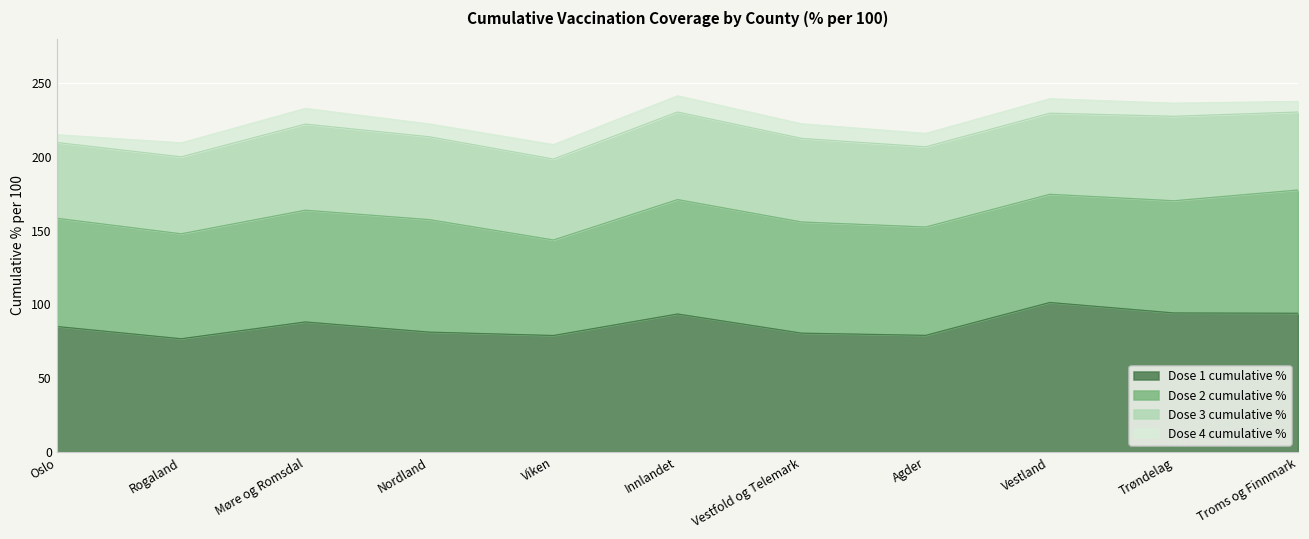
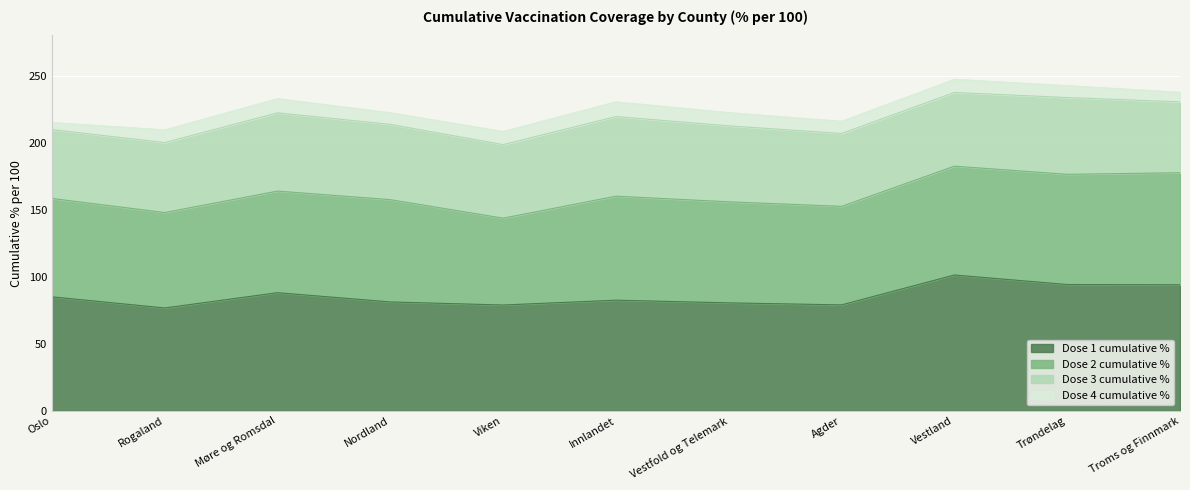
Dose 1 cumulative %, Innlandet: 94 -> 83
Dose 2 cumulative %, Vestland: 73 -> 81
Dose 2 cumulative %, Trøndelag: 76 -> 82
